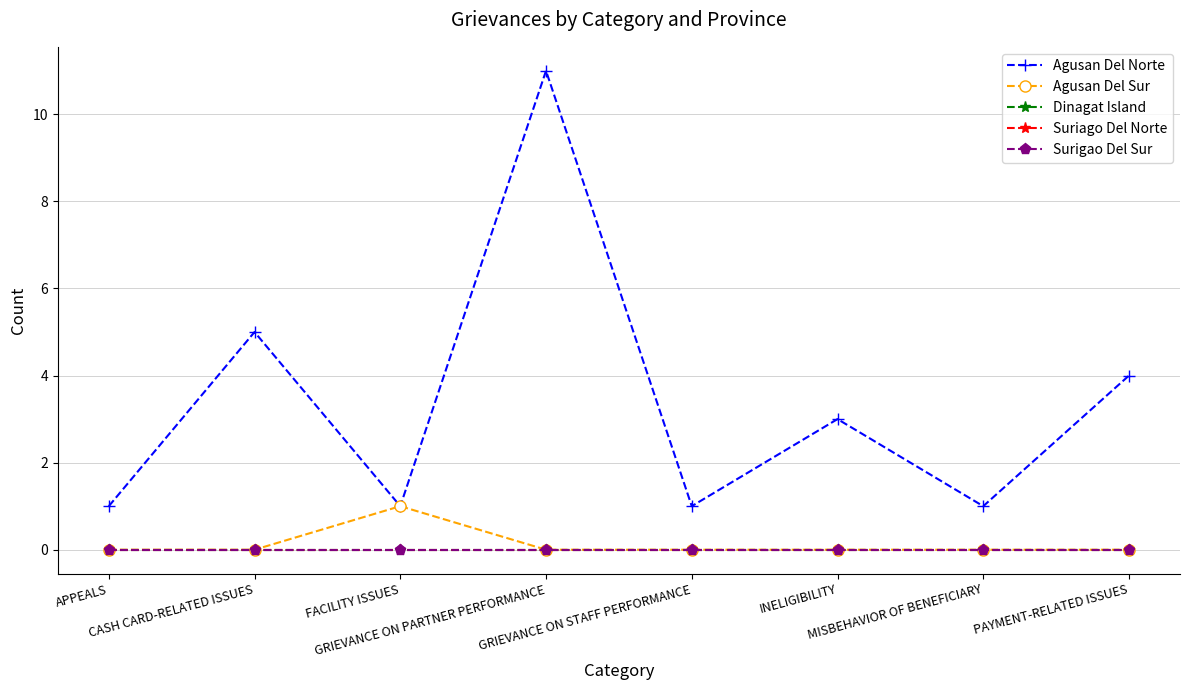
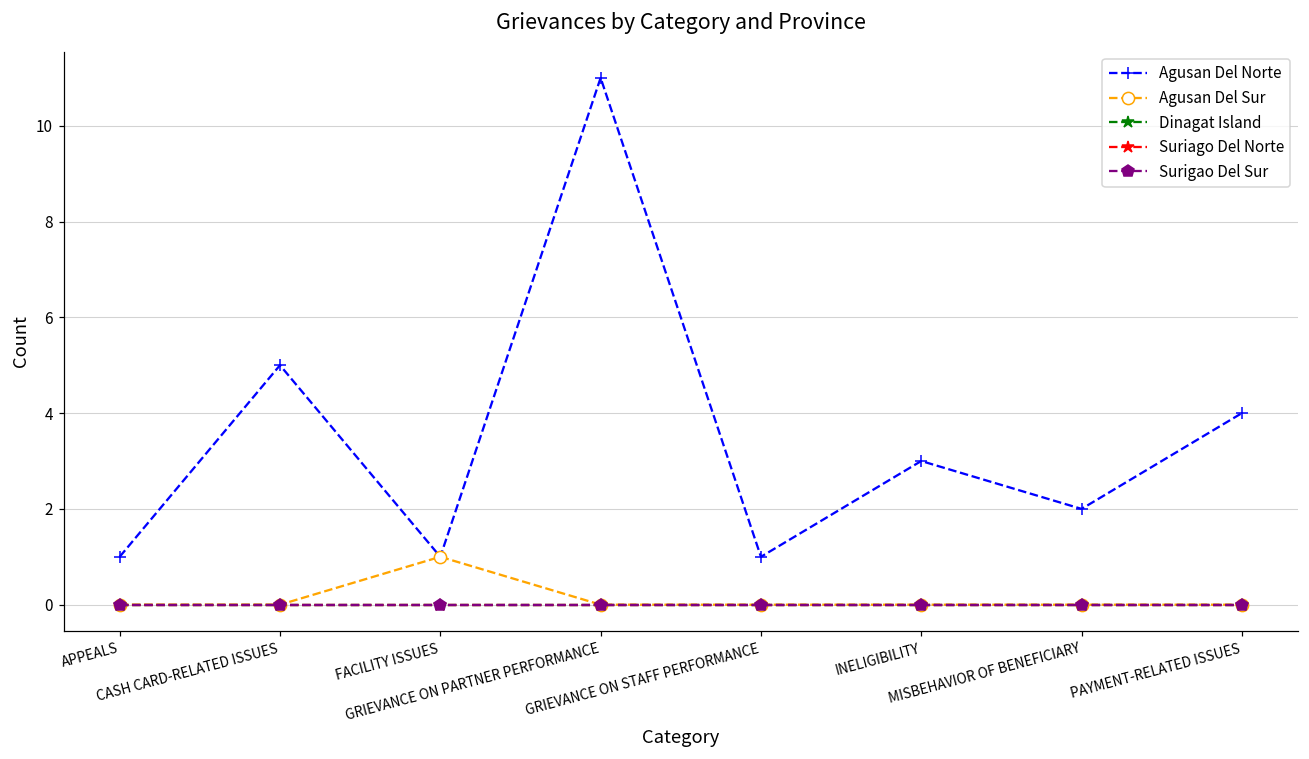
Agusan Del Norte, MISBEHAVIOR OF BENEFICIARY: 1 -> 2
